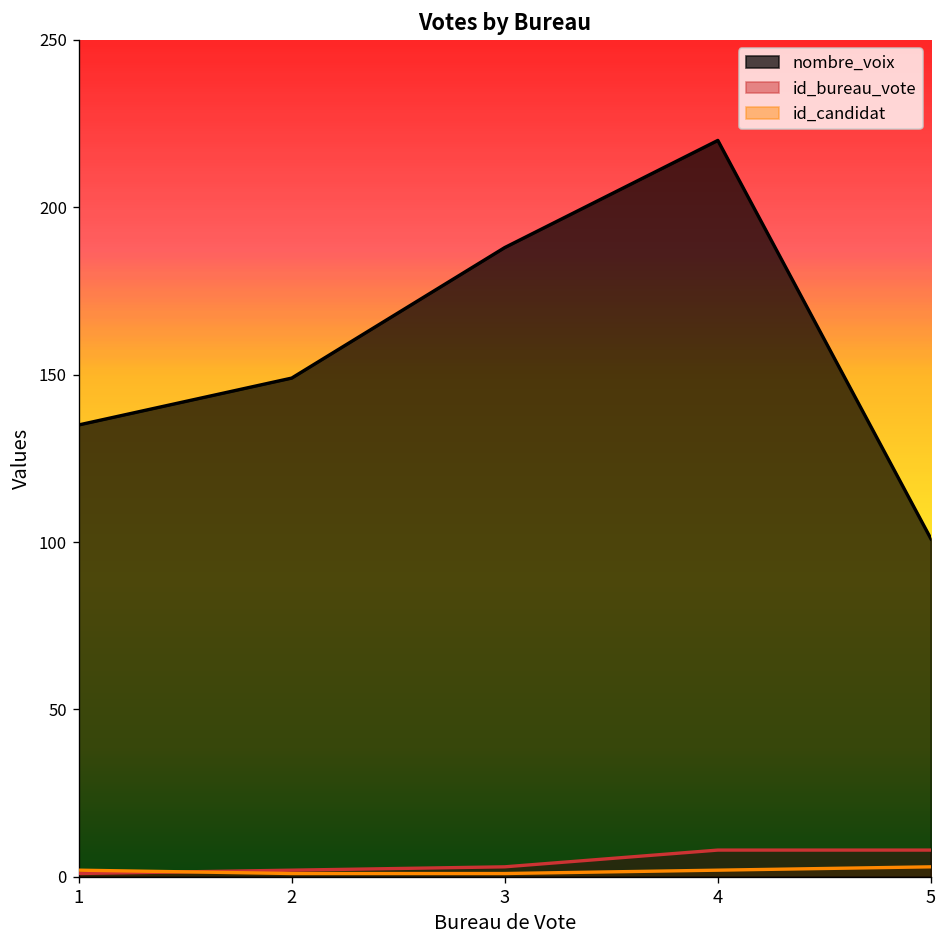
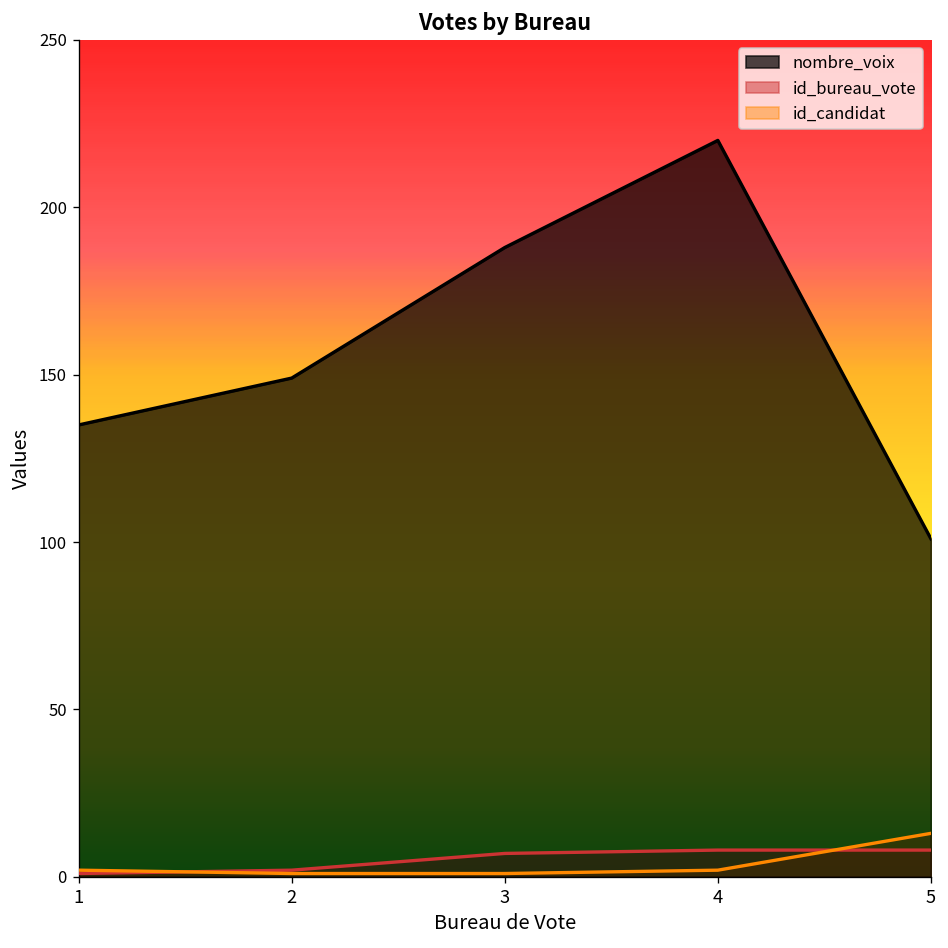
id_bureau_vote, 3: 3 -> 7
id_candidat, 5: 3 -> 13
